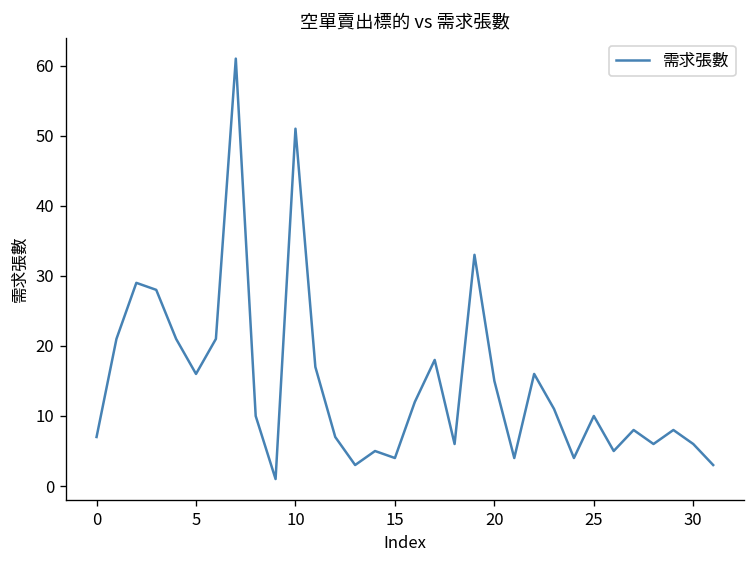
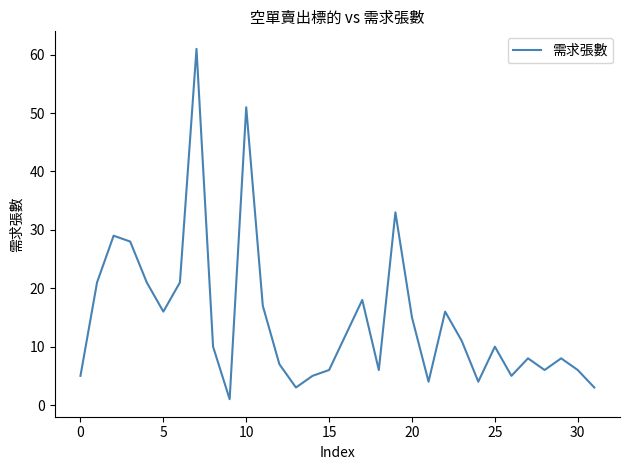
0: 7 -> 5
15: 4 -> 6
